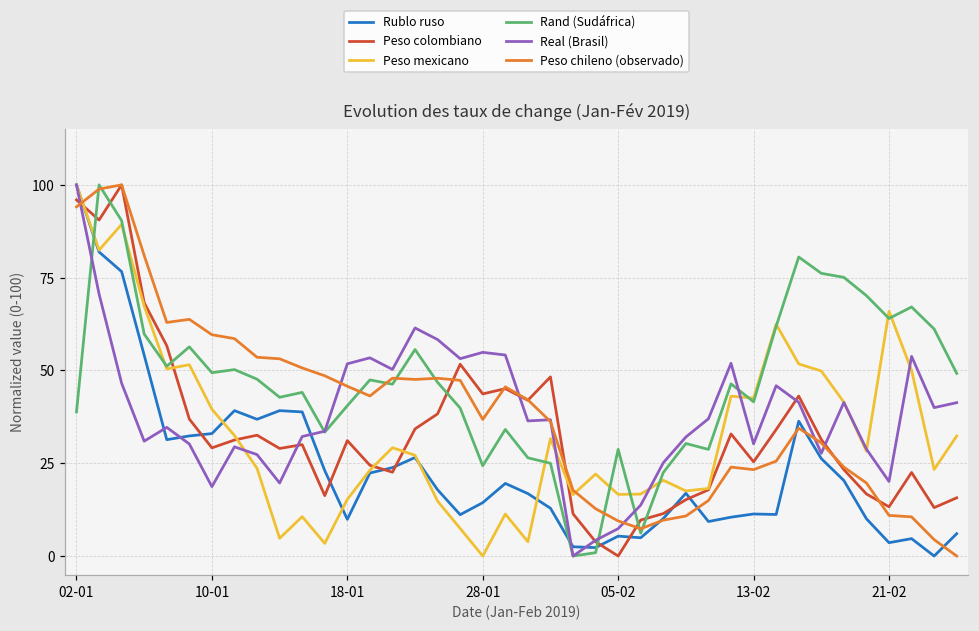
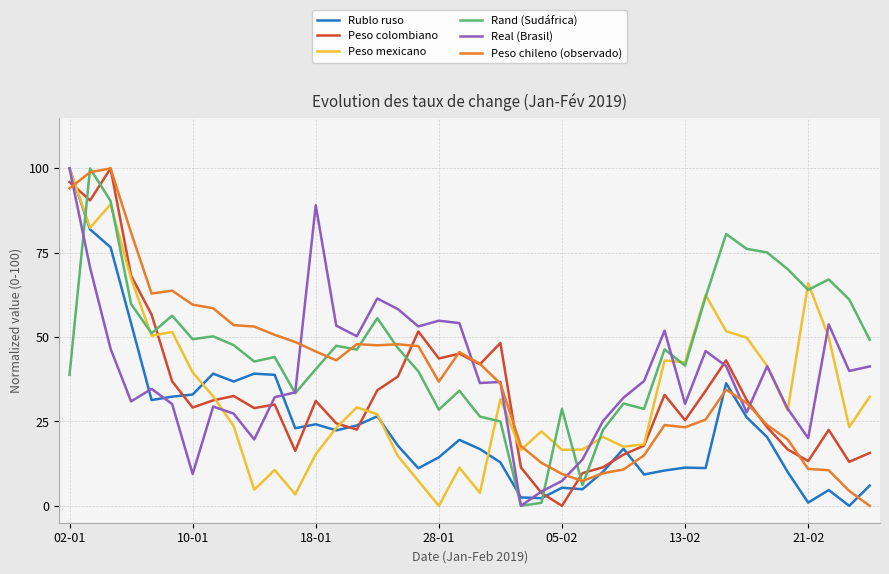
Real (Brasil), 10-01: 19 -> 9
Rublo ruso, 18-01: 10 -> 24
Real (Brasil), 18-01: 52 -> 89
Rand (Sudáfrica), 28-01: 24 -> 29
Rublo ruso, 21-02: 4 -> 1
